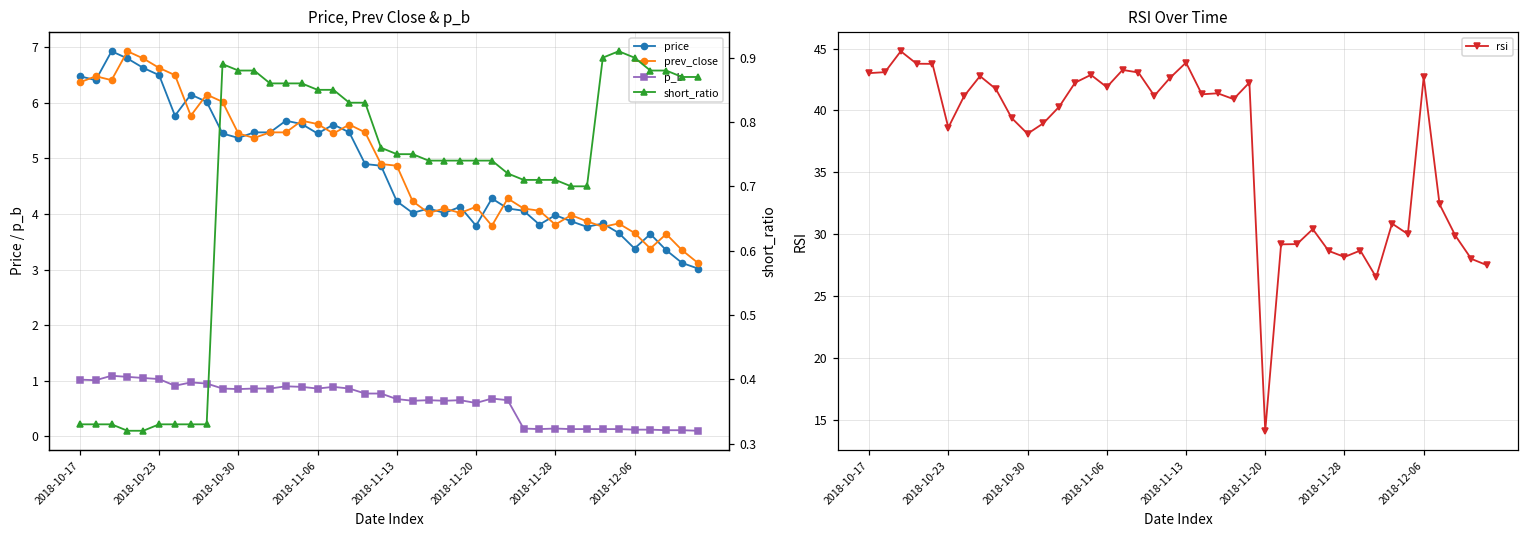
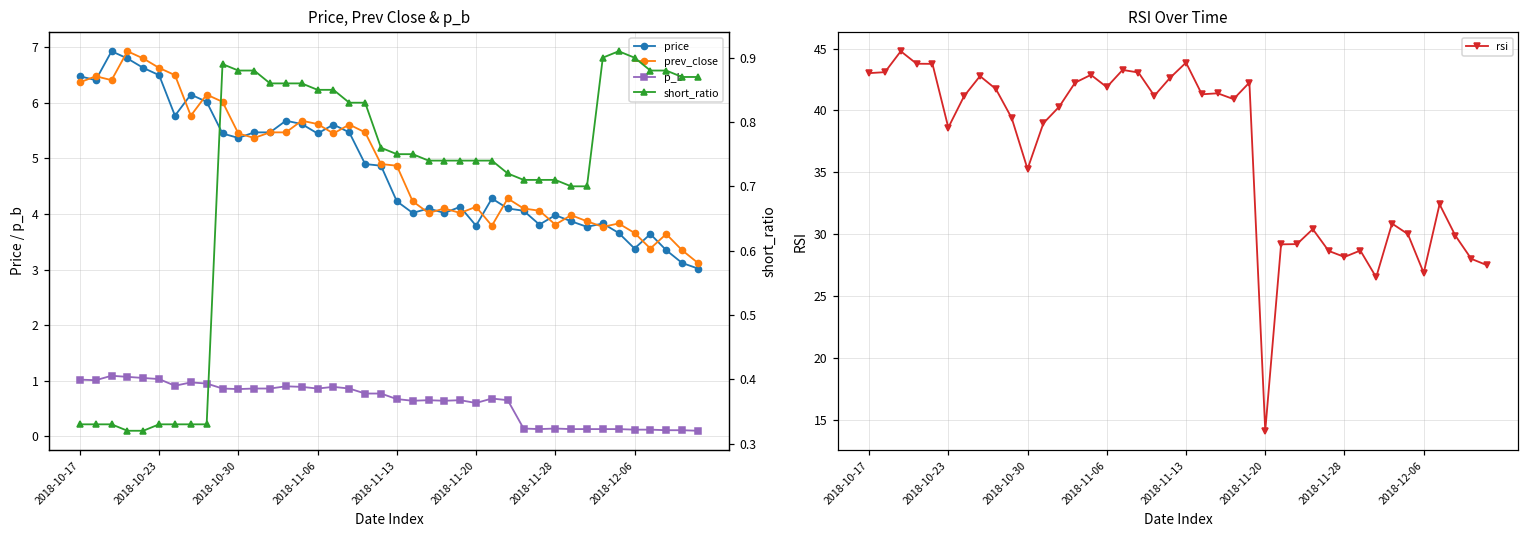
RSI Over Time, 2018-10-30: 38.1 -> 35.3
RSI Over Time, 2018-12-06: 42.7 -> 26.9
